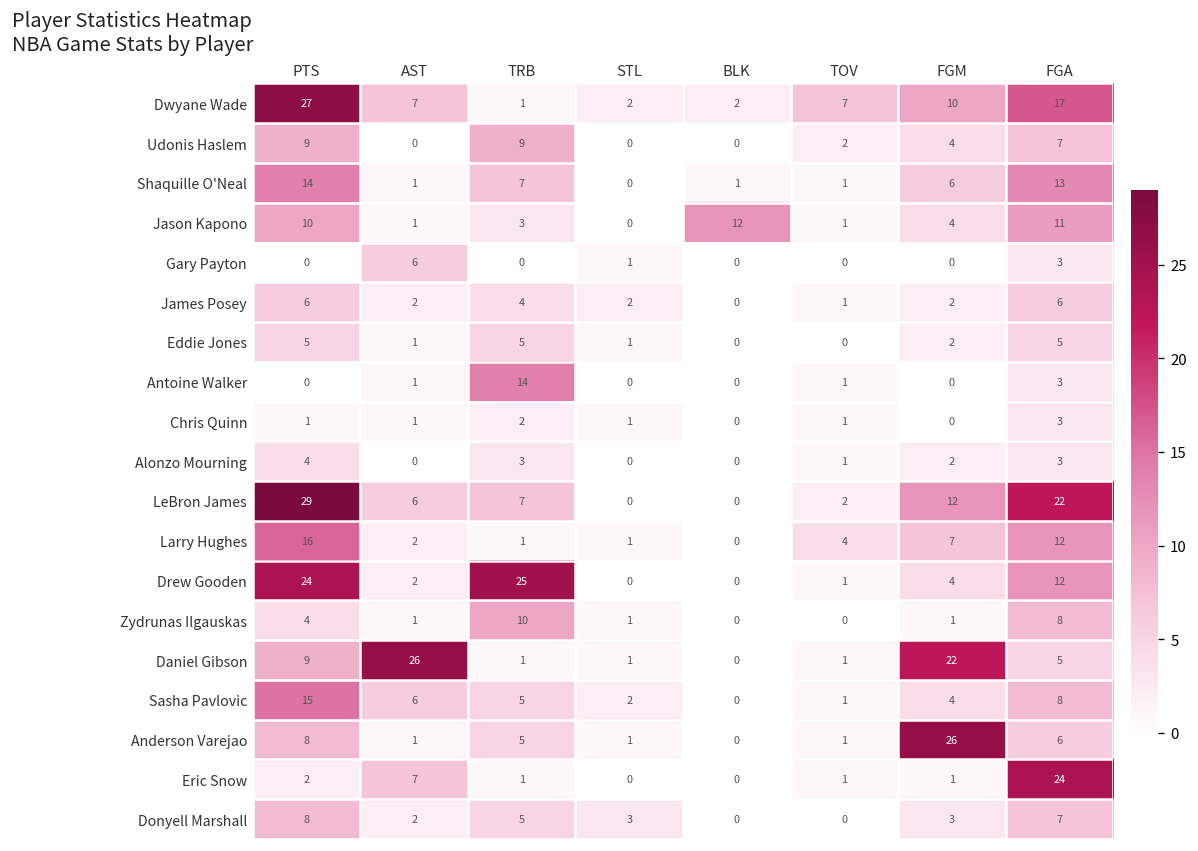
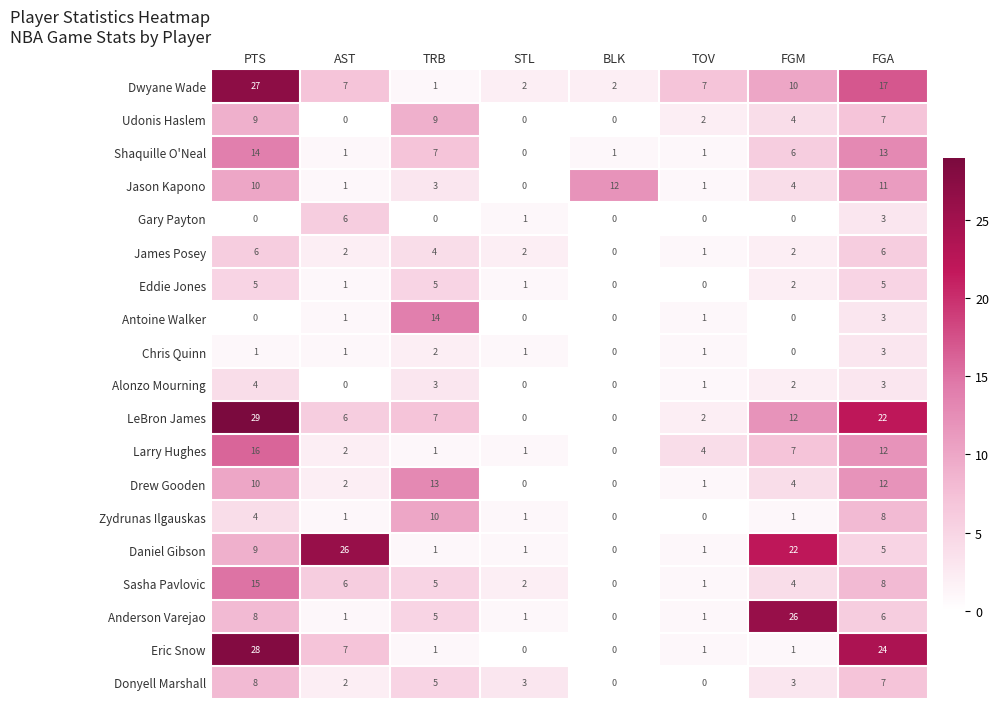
Drew Gooden, PTS: 24 -> 10
Drew Gooden, TRB: 25 -> 13
Eric Snow, PTS: 2 -> 28
